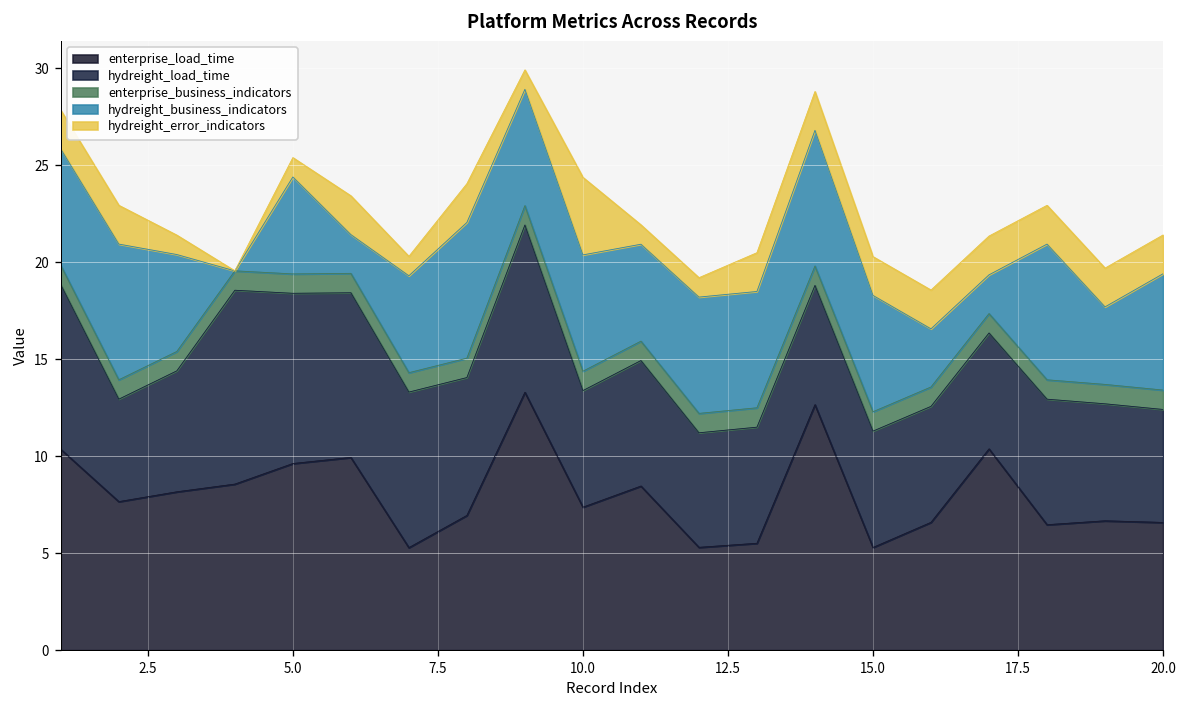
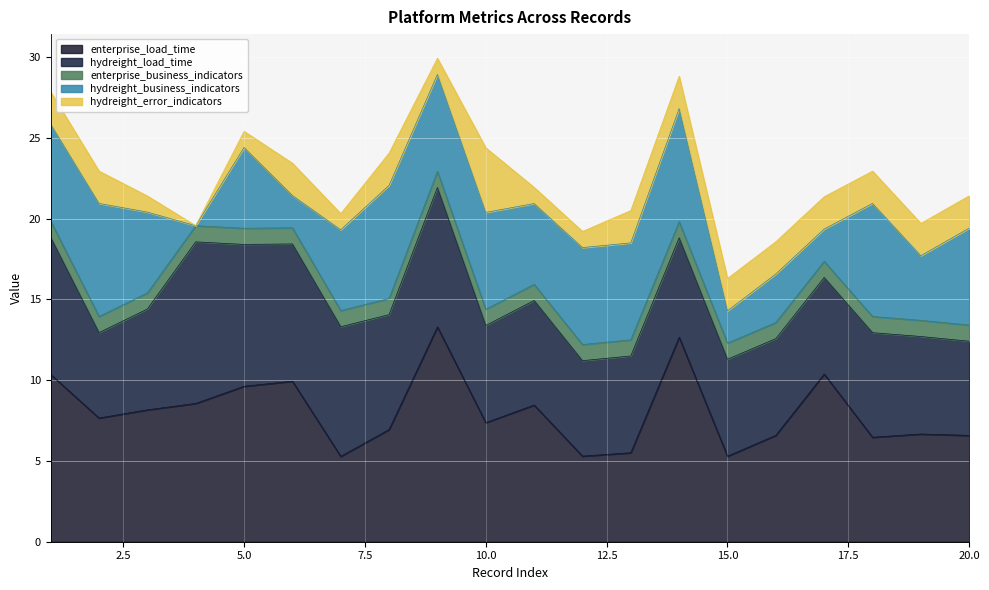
hydreight_business_indicators, 15.0: 6 -> 2
